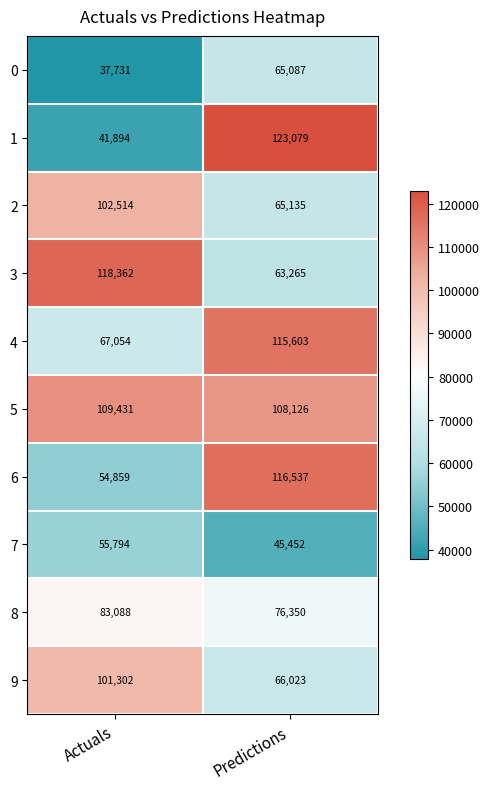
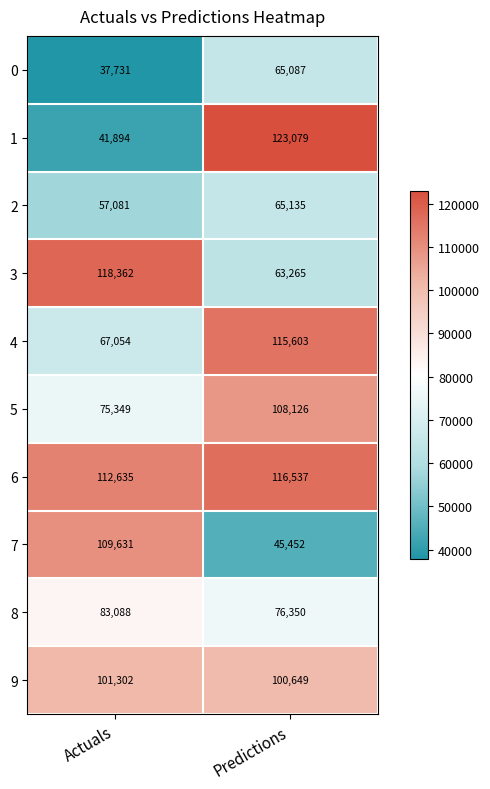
2, Actuals: 102,514 -> 57,081
5, Actuals: 109,431 -> 75,349
6, Actuals: 54,859 -> 112,635
7, Actuals: 55,794 -> 109,631
9, Predictions: 66,023 -> 100,649
